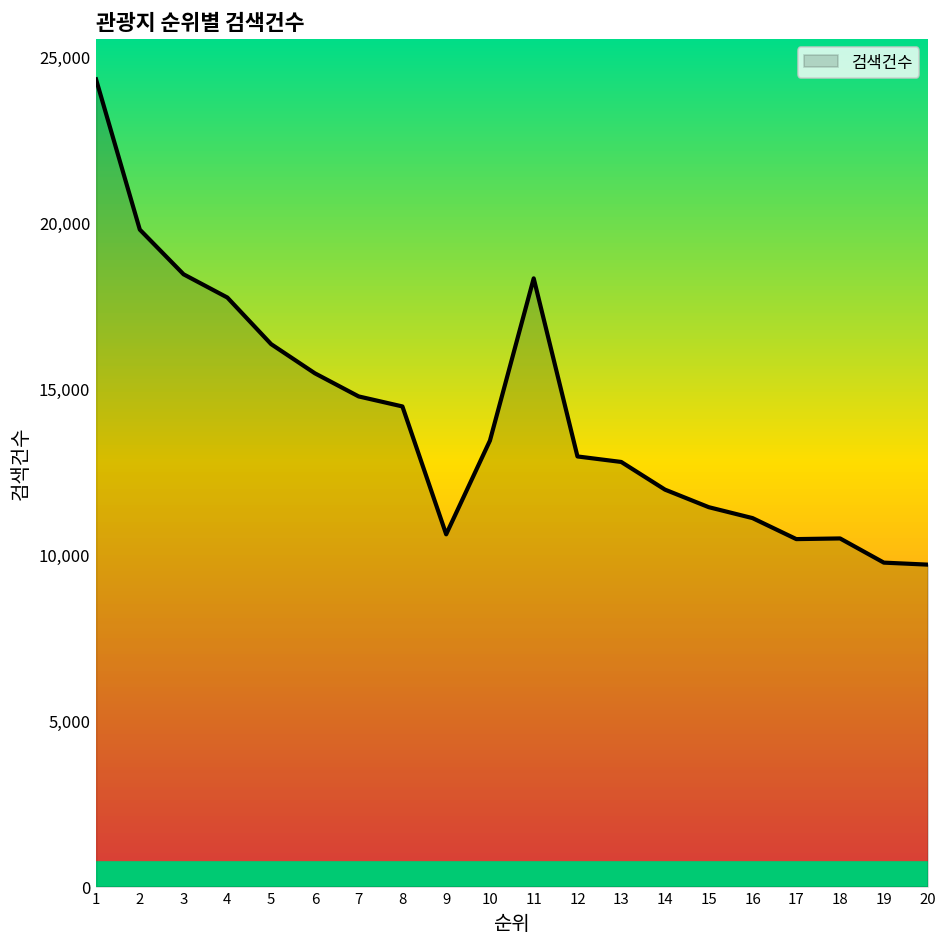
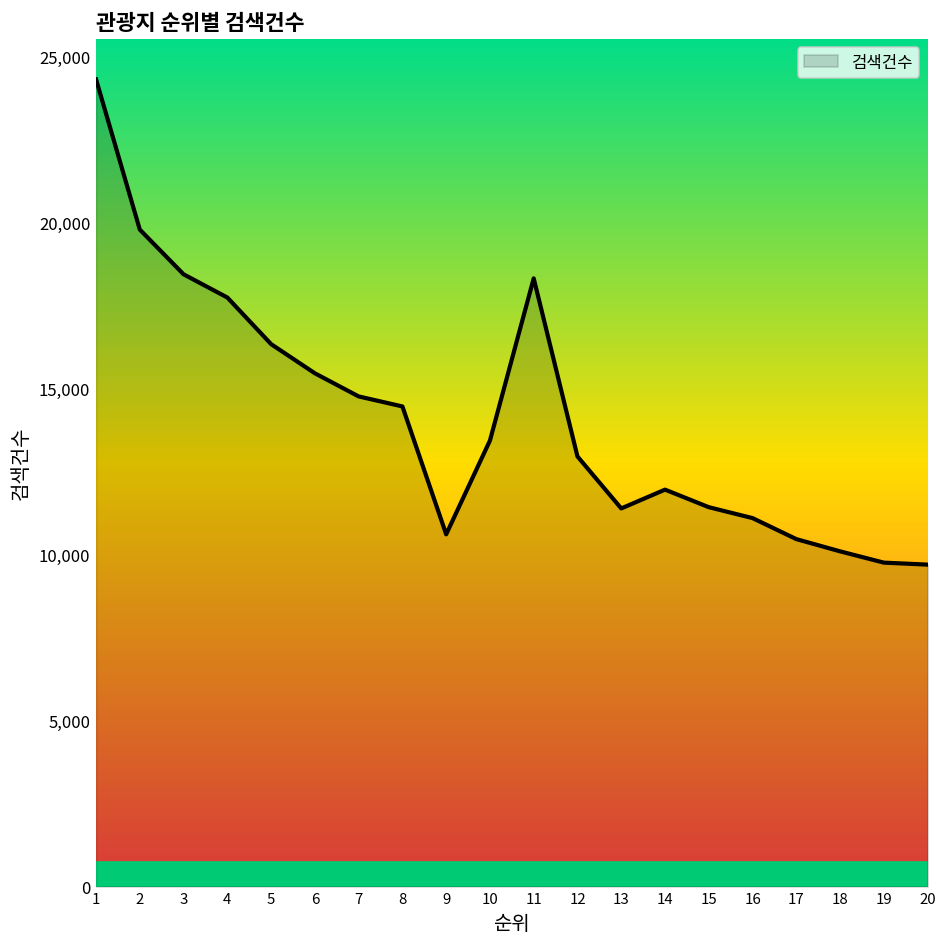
13: 12,800 -> 11,400
18: 10,500 -> 10,100
